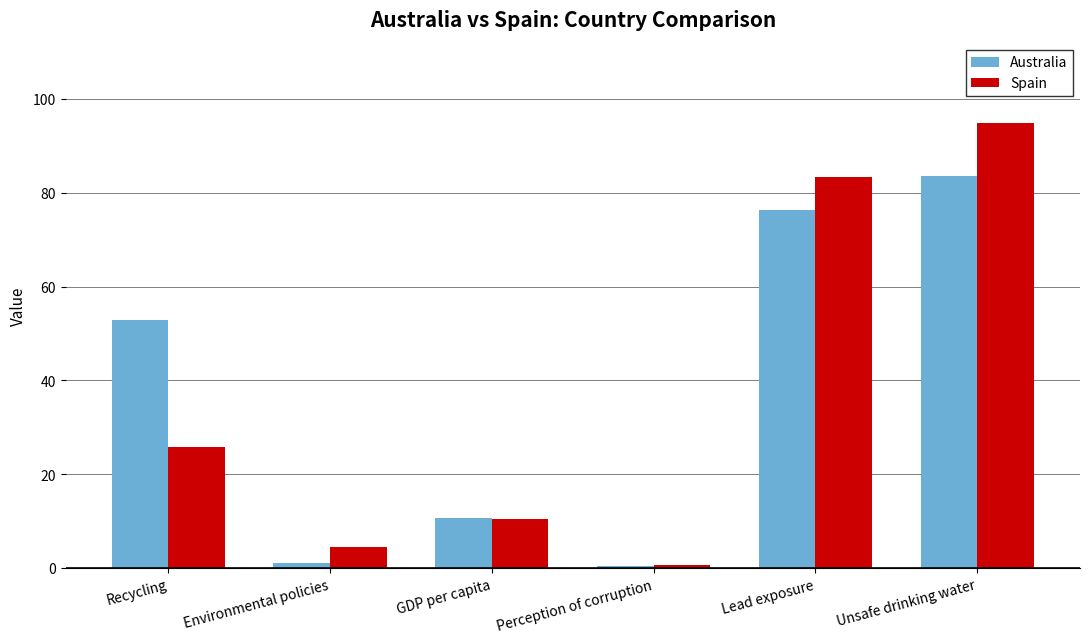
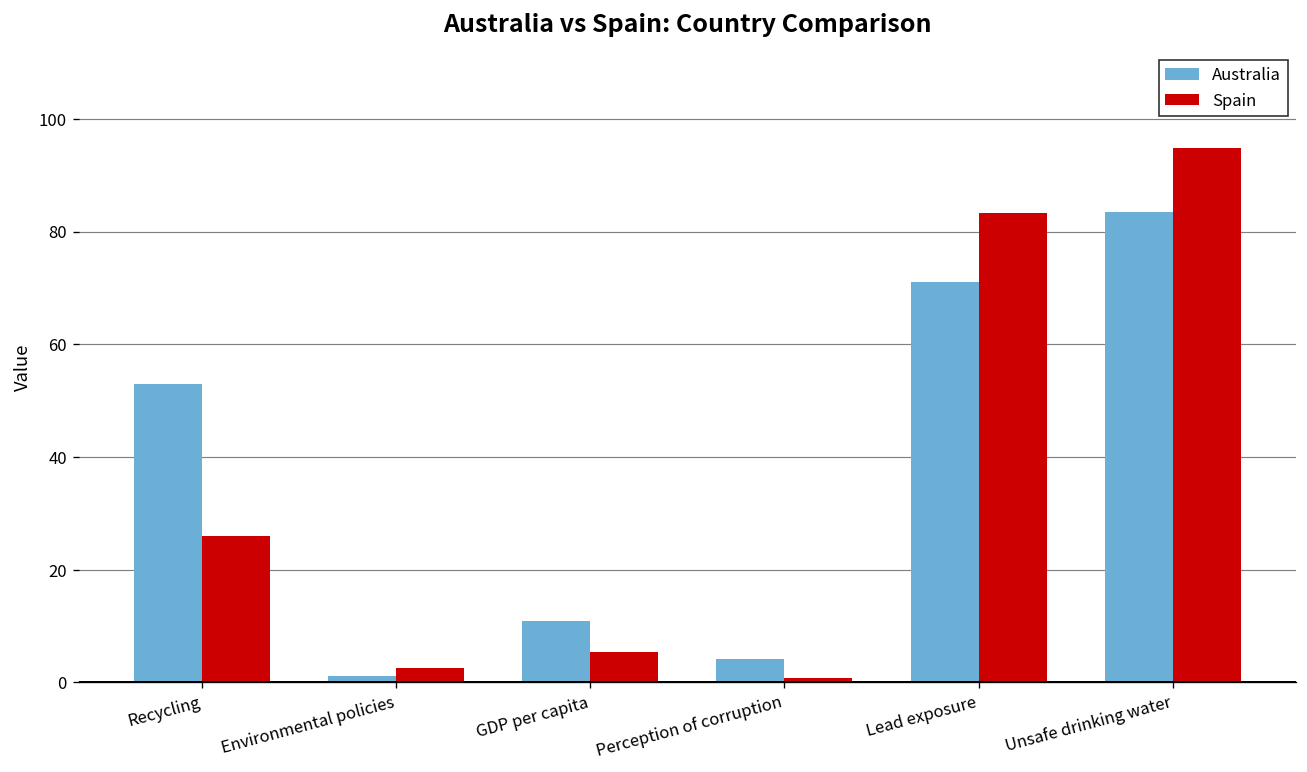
Spain, Environmental policies: 5 -> 3
Spain, GDP per capita: 11 -> 5
Australia, Perception of corruption: 0 -> 4
Australia, Lead exposure: 76 -> 71
